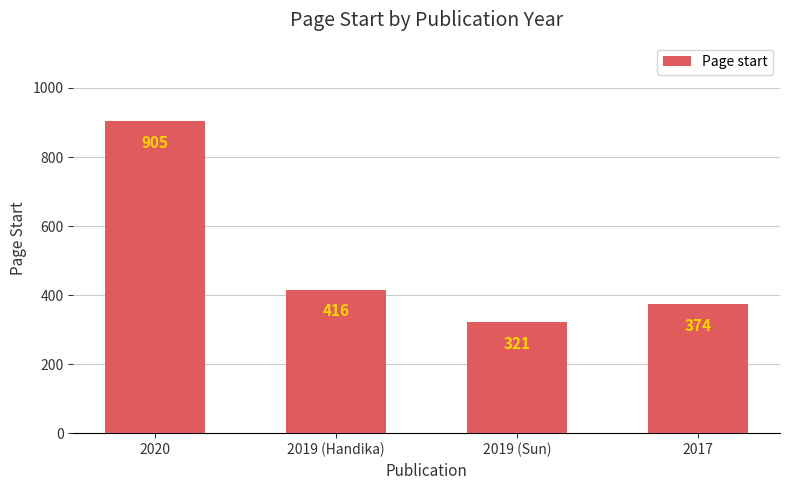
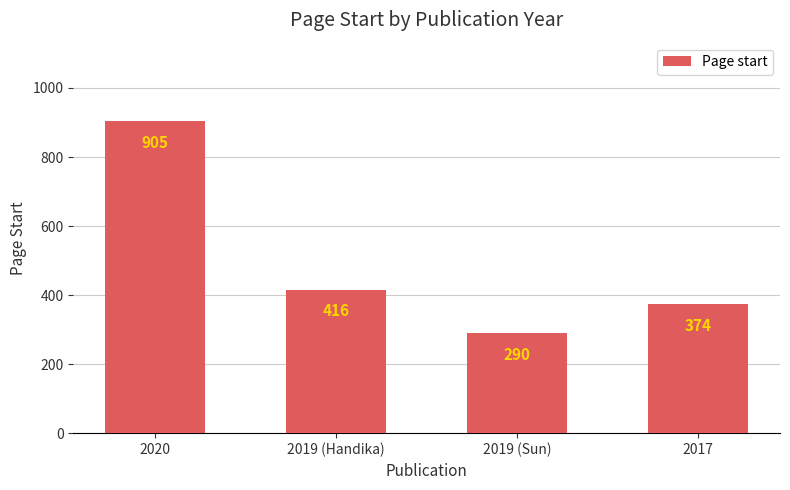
2019 (Sun): 321 -> 290
